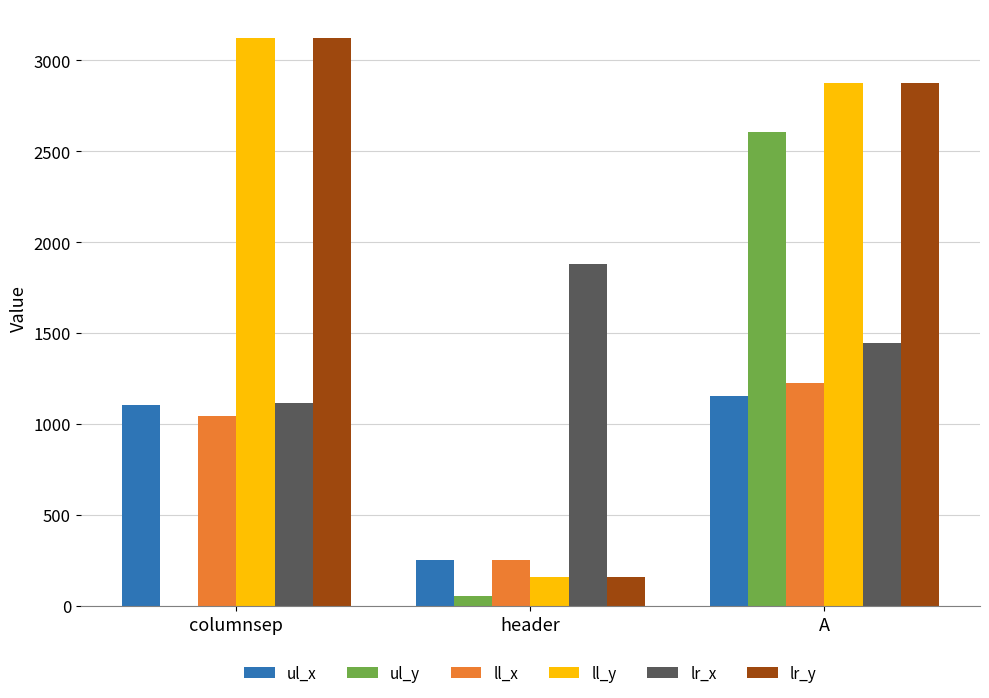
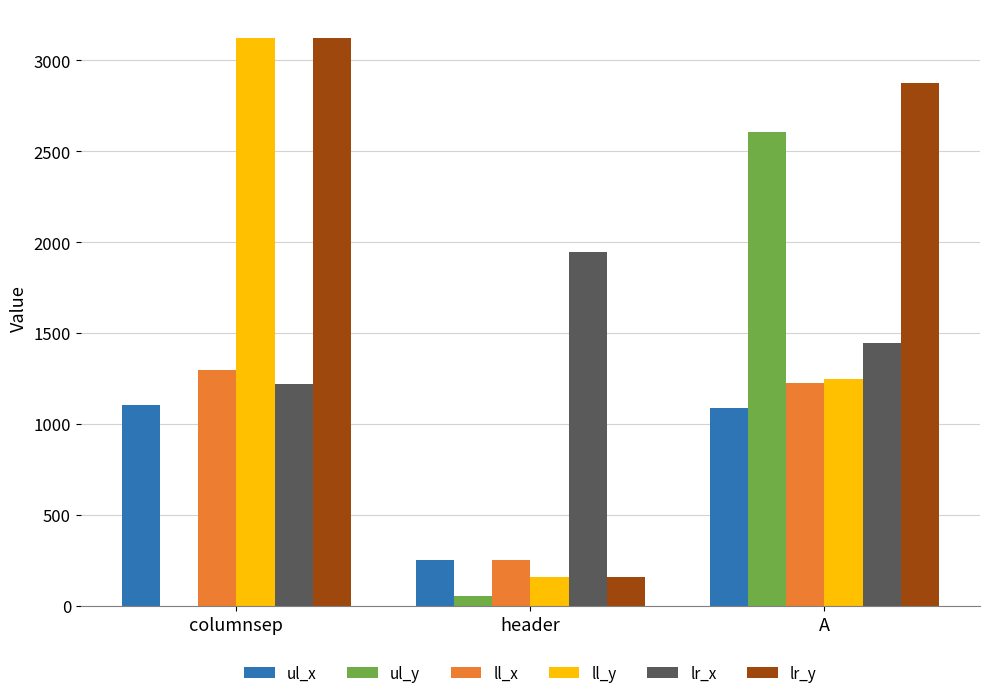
ll_x, columnsep: 1050 -> 1300
lr_x, columnsep: 1120 -> 1220
lr_x, header: 1880 -> 1950
ul_x, A: 1150 -> 1090
ll_y, A: 2880 -> 1250
